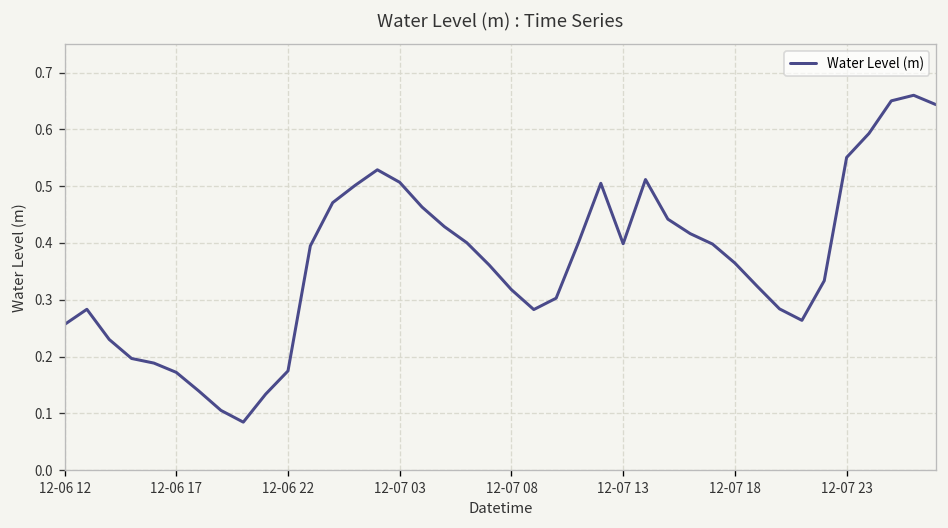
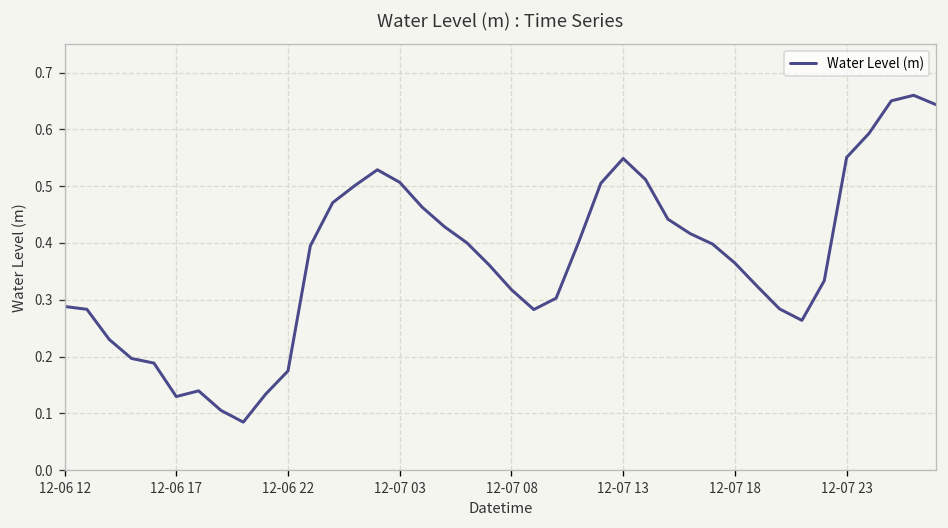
12-06 12: 0.26 -> 0.29
12-06 17: 0.17 -> 0.13
12-07 13: 0.40 -> 0.55
